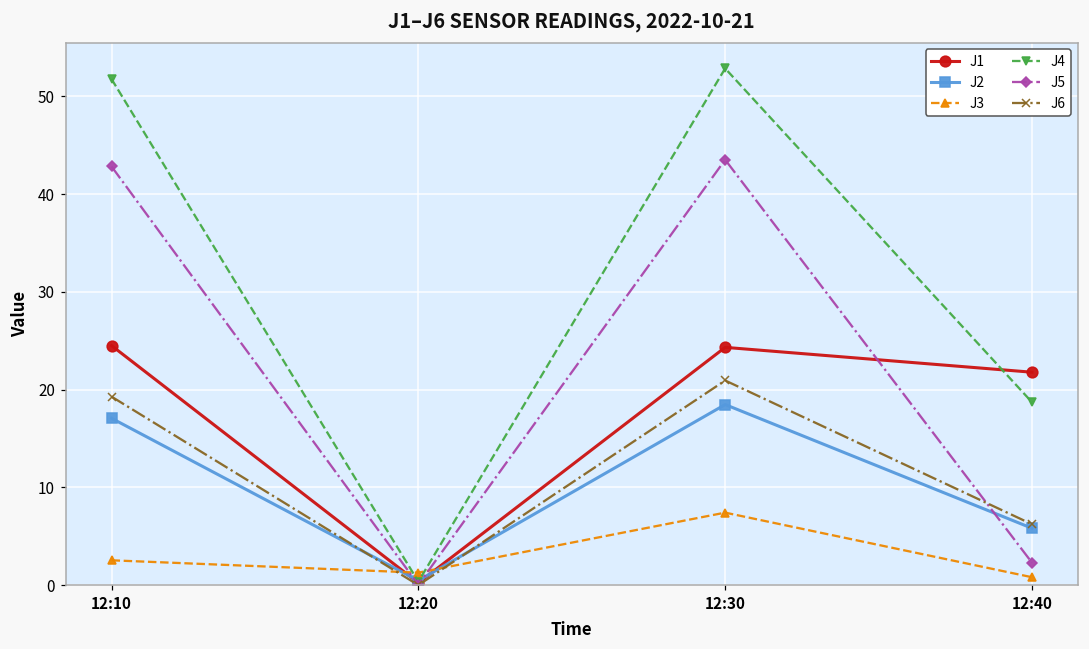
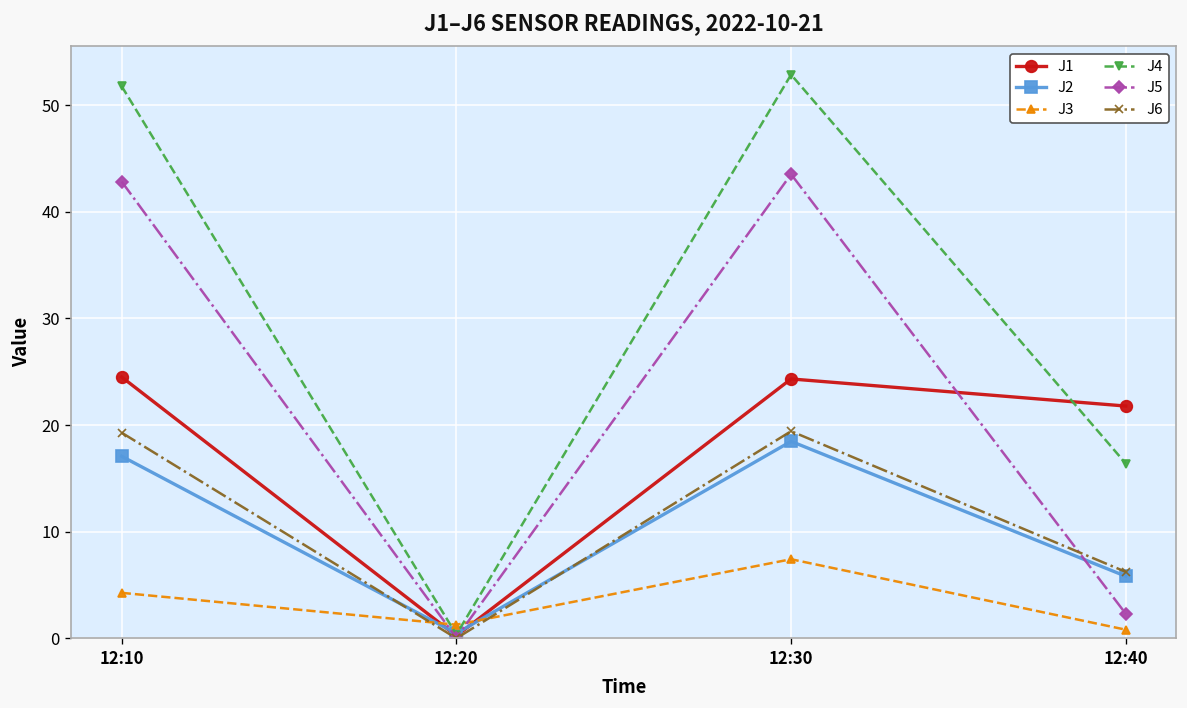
J3, 12:10: 3 -> 4
J6, 12:30: 21 -> 19
J4, 12:40: 19 -> 16
